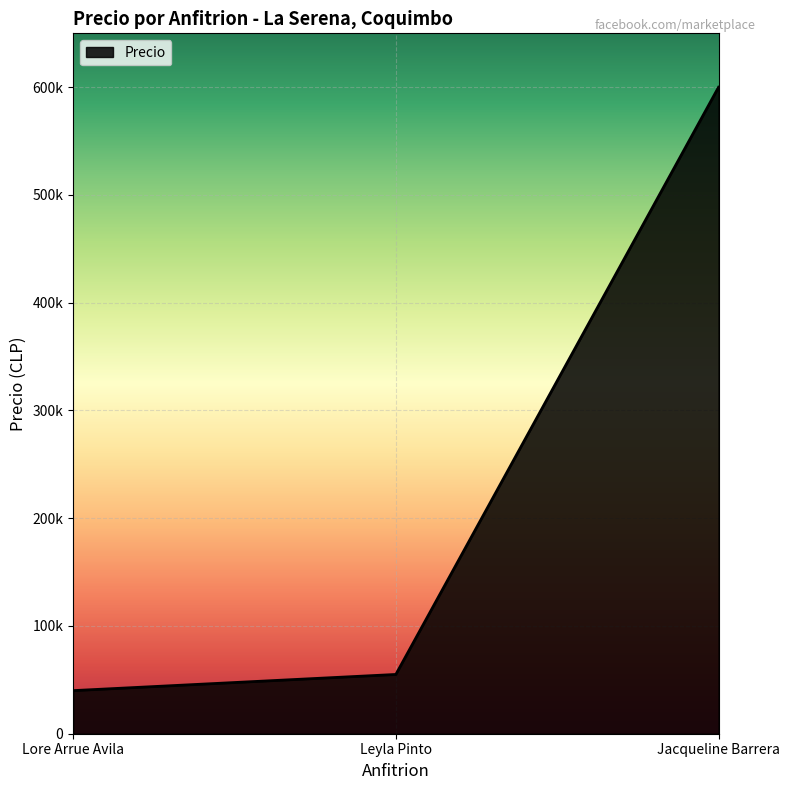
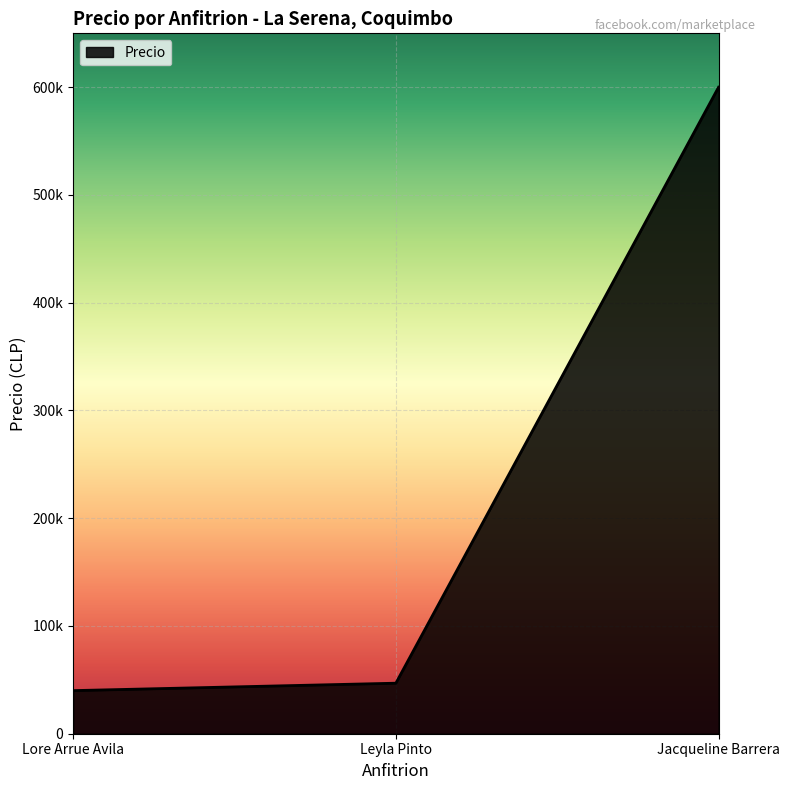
Leyla Pinto: 55000 -> 47000
